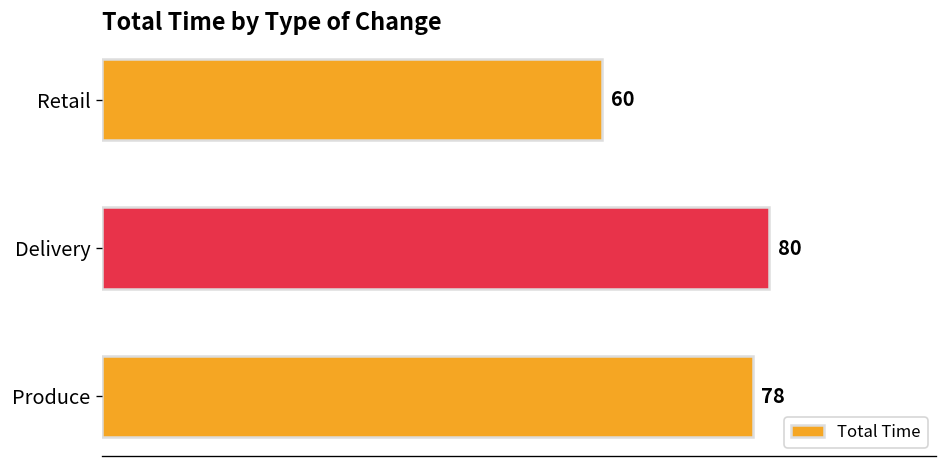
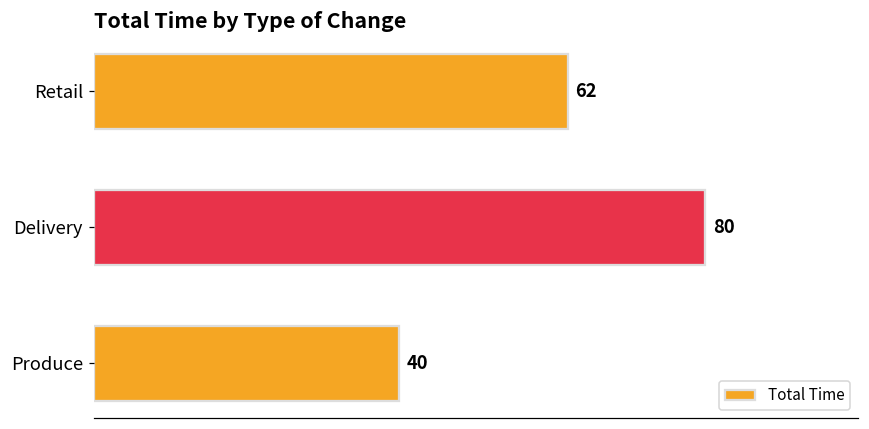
Retail: 60 -> 62
Produce: 78 -> 40
